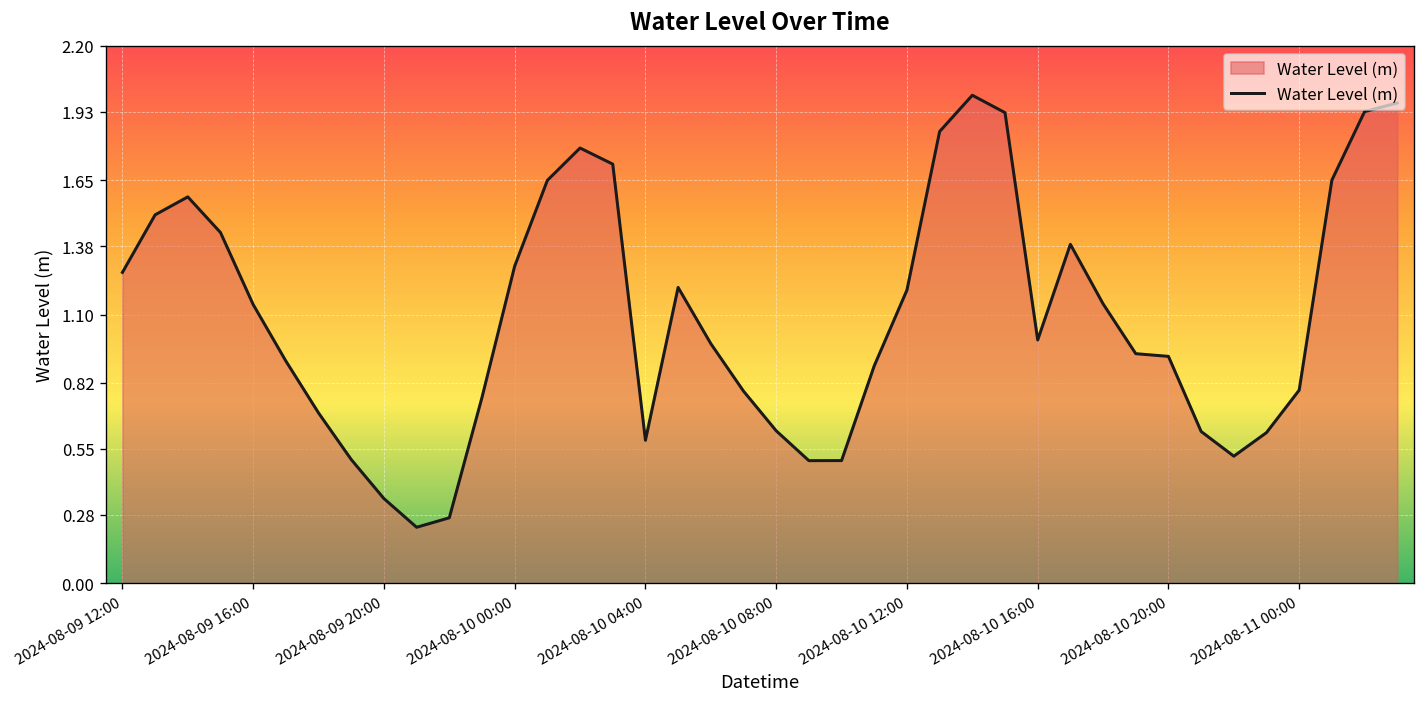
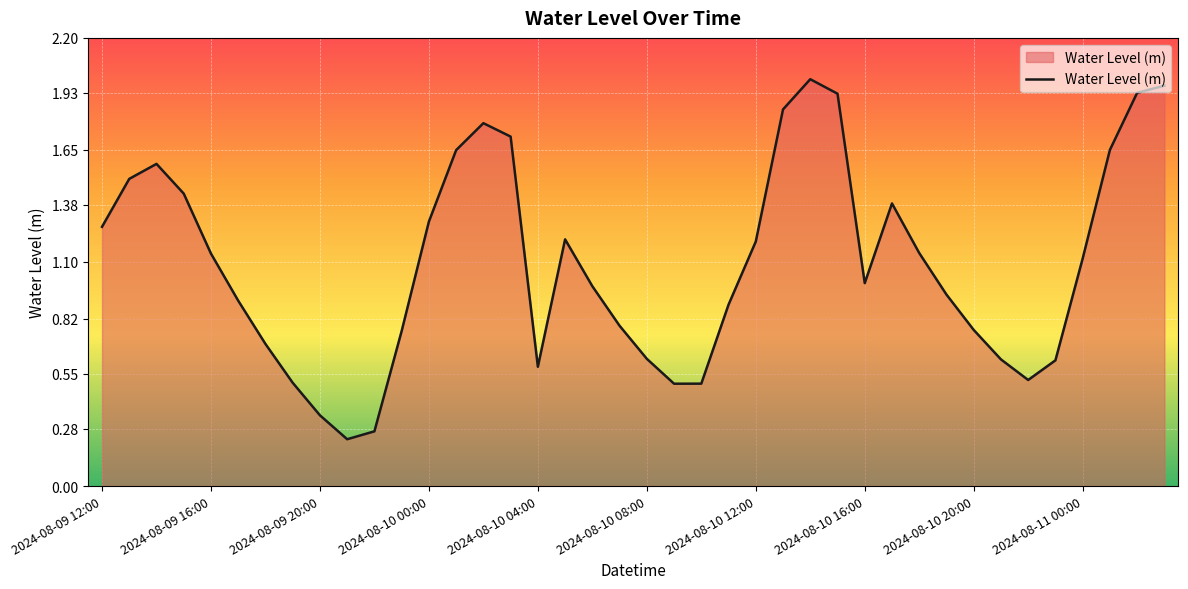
2024-08-10 20:00: 0.93 -> 0.77
2024-08-11 00:00: 0.79 -> 1.12
